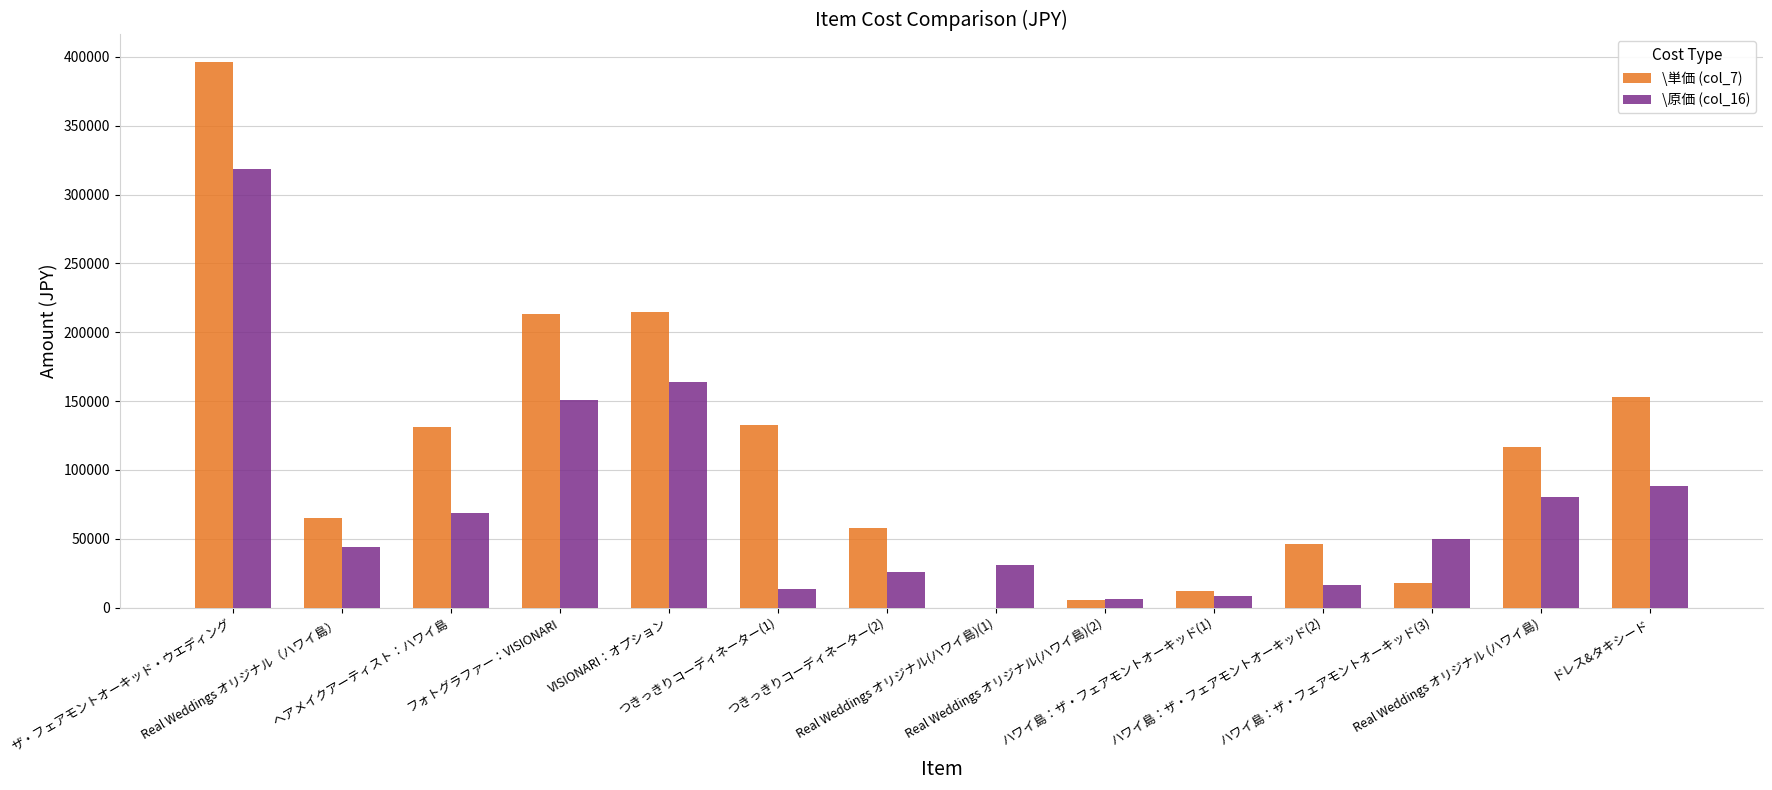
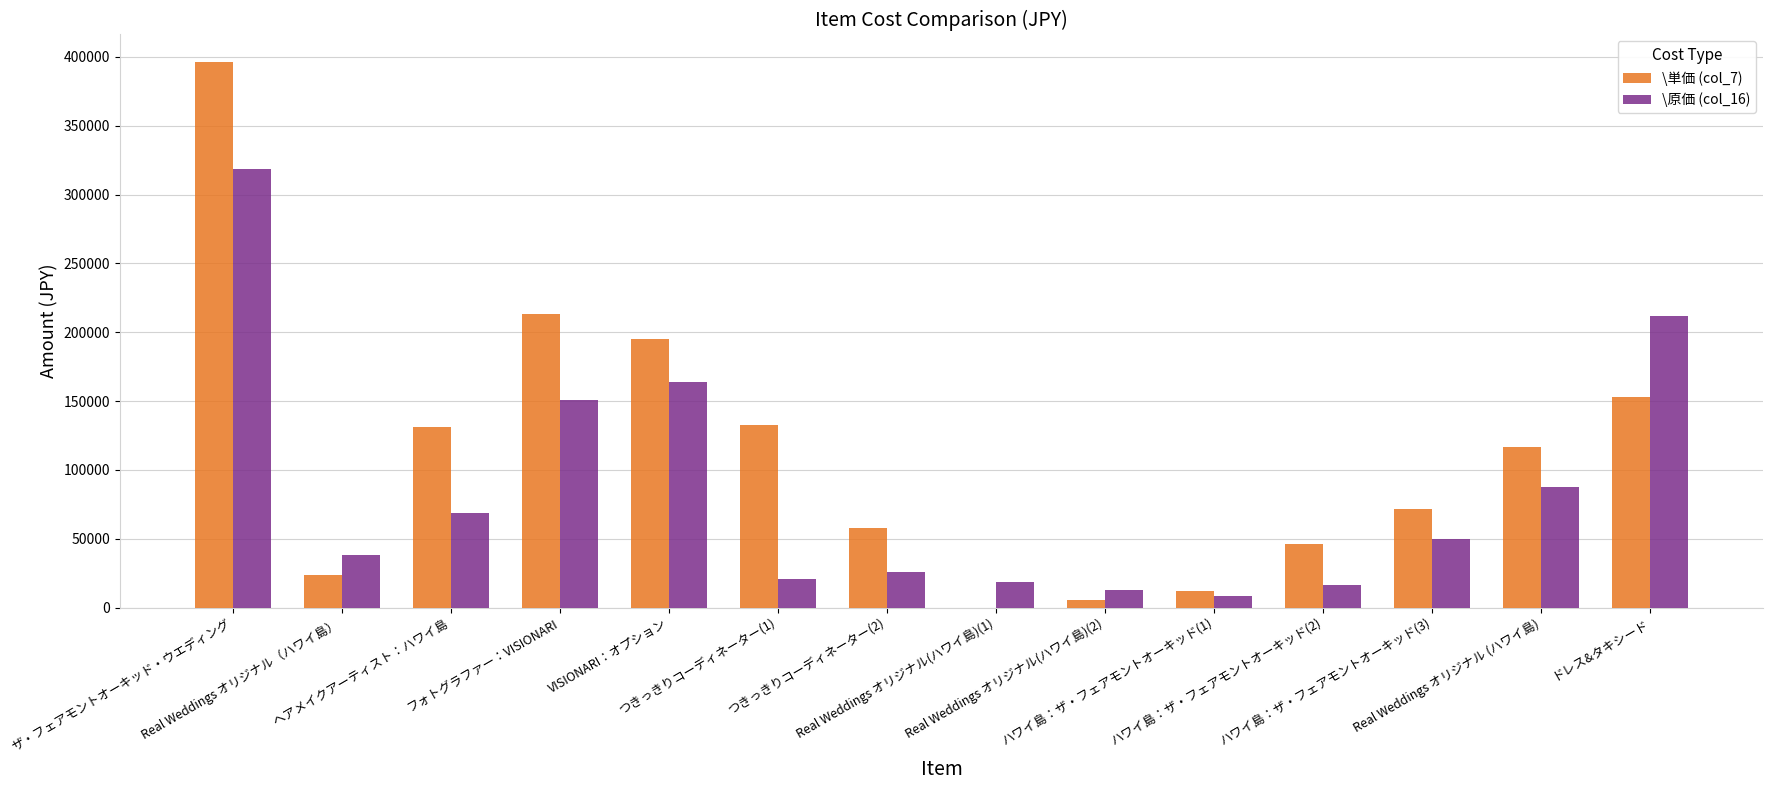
\単価 (col_7), Real Weddings オリジナル（ハワイ島）: 65000 -> 24000
\原価 (col_16), Real Weddings オリジナル（ハワイ島）: 44000 -> 38000
\単価 (col_7), VISIONARI：オプション: 215000 -> 195000
\原価 (col_16), つきっきりコーディネーター(1): 14000 -> 21000
\原価 (col_16), Real Weddings オリジナル(ハワイ島)(1): 31000 -> 18000
\原価 (col_16), Real Weddings オリジナル(ハワイ島)(2): 6000 -> 13000
\単価 (col_7), ハワイ島：ザ・フェアモントオーキッド(3): 18000 -> 72000
\原価 (col_16), Real Weddings オリジナル (ハワイ島): 80000 -> 88000
\原価 (col_16), ドレス&タキシード: 88000 -> 212000
